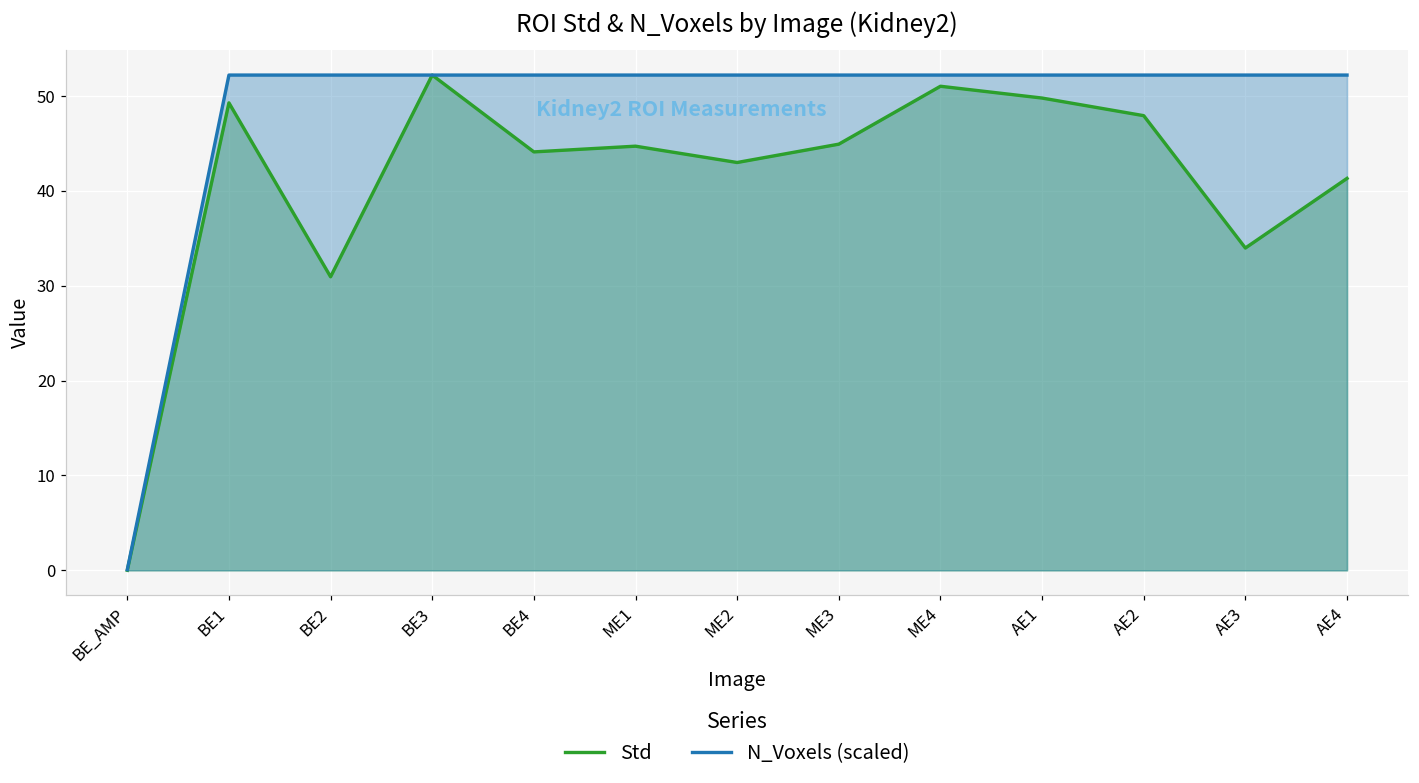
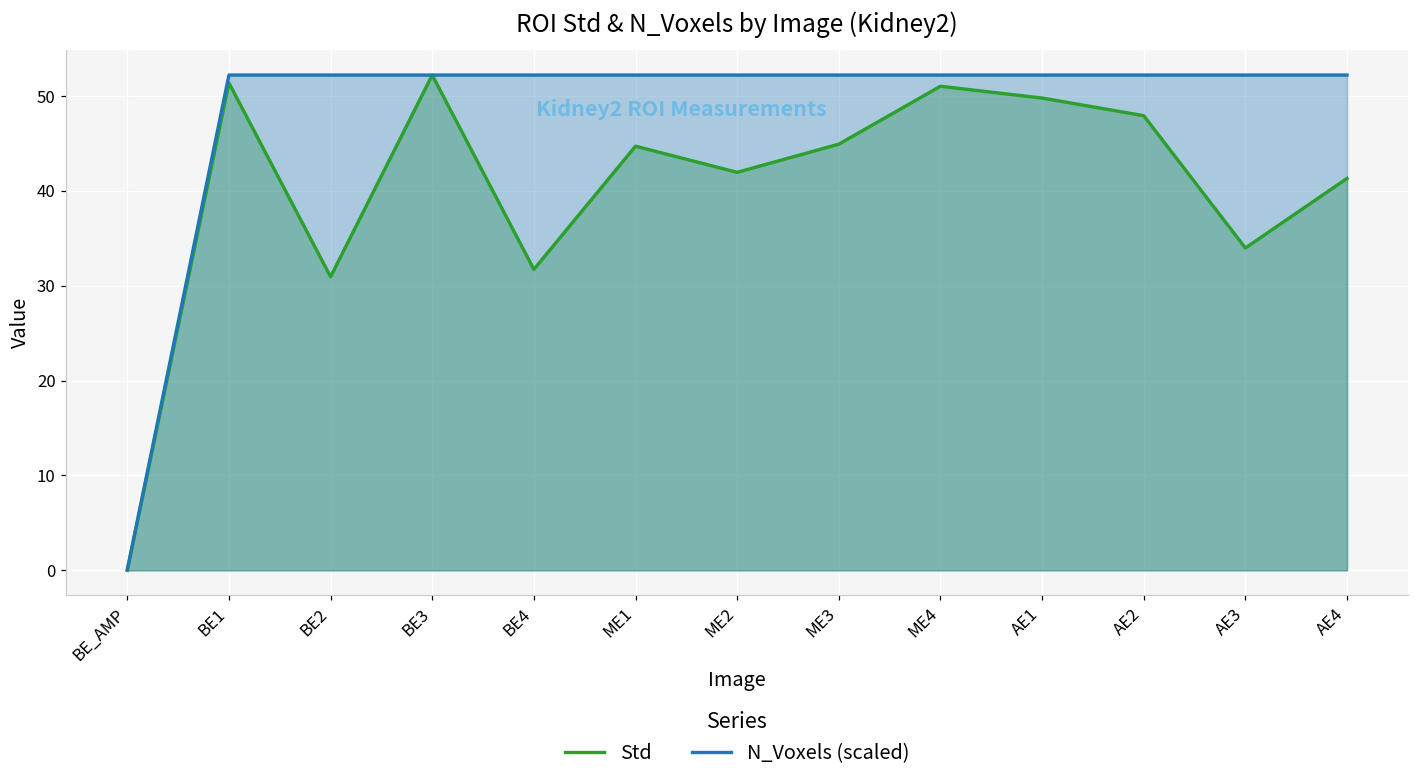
Std, BE1: 49 -> 51
Std, BE4: 44 -> 32
Std, ME2: 43 -> 42
